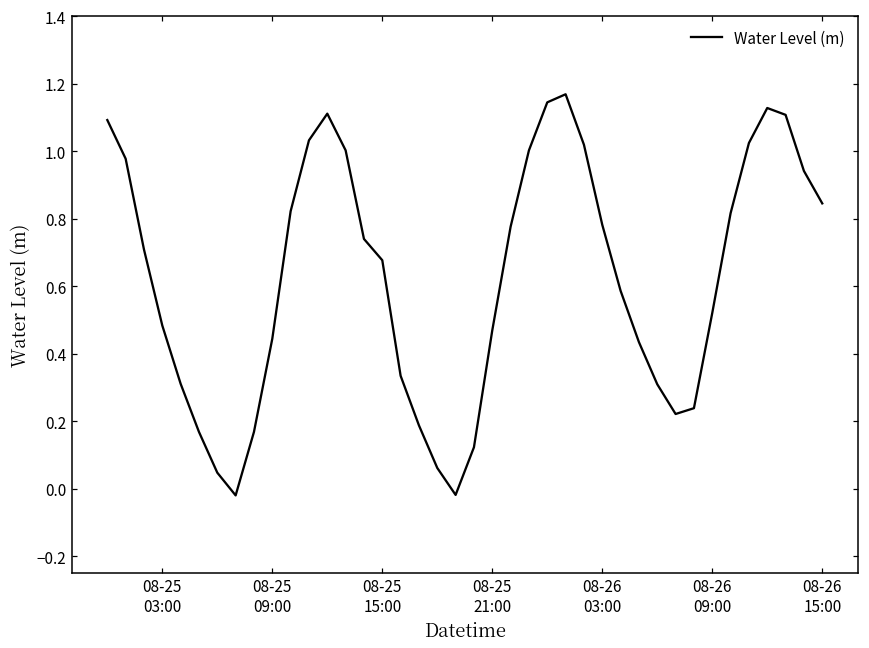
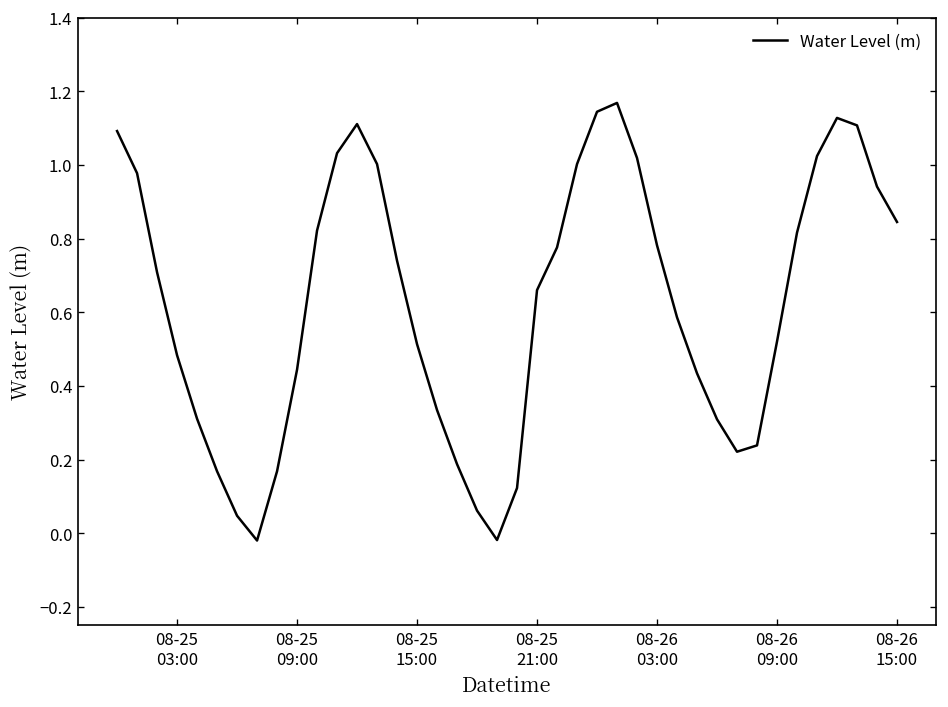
08-25 15:00: 0.68 -> 0.51
08-25 21:00: 0.47 -> 0.66
